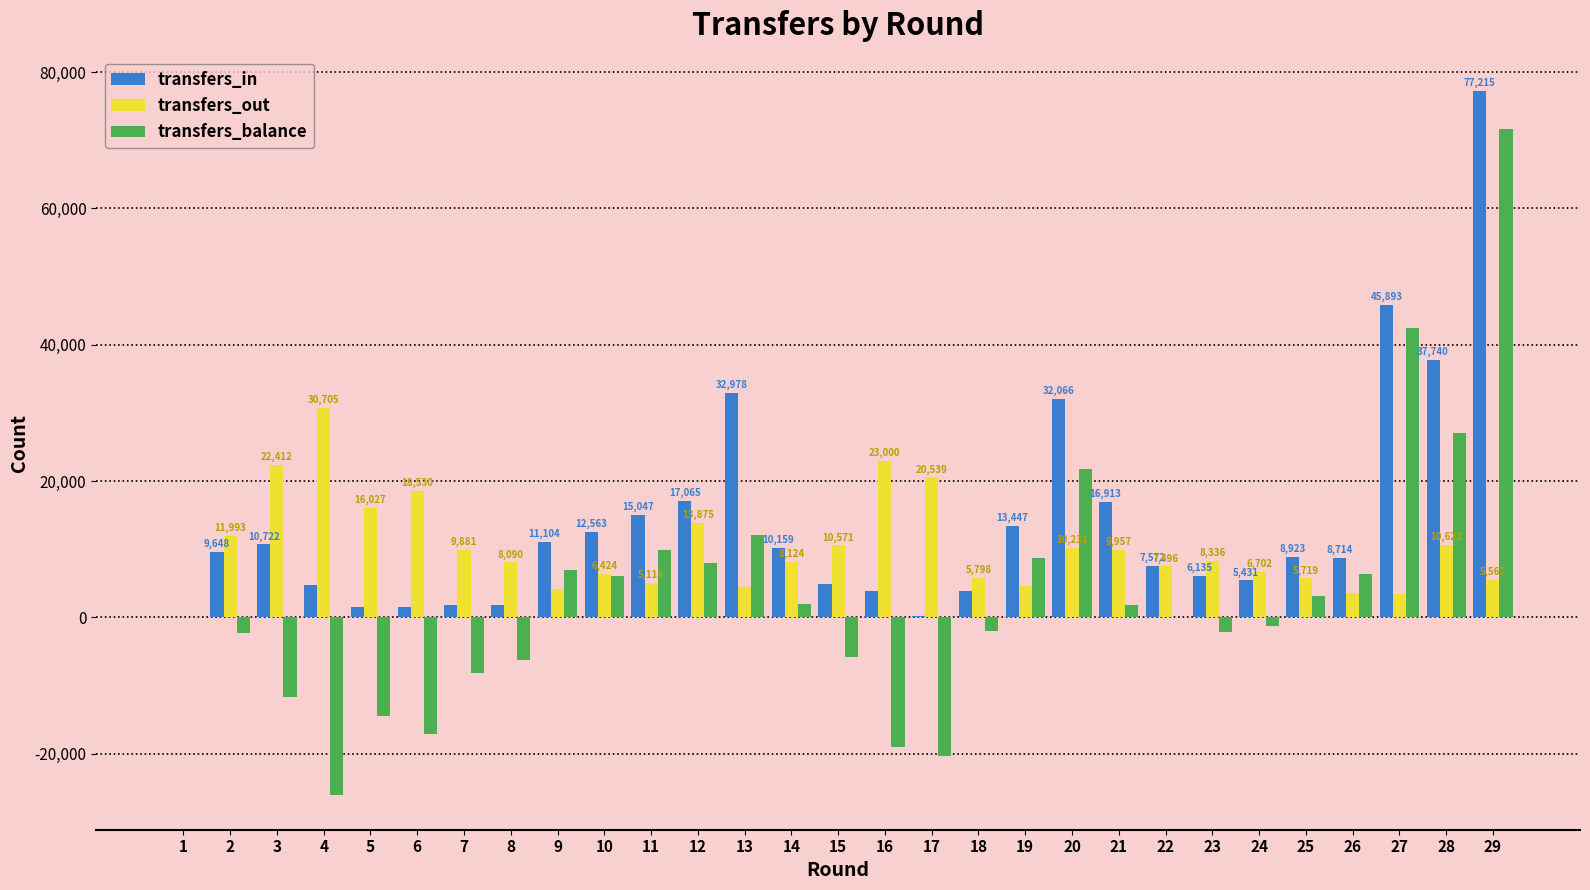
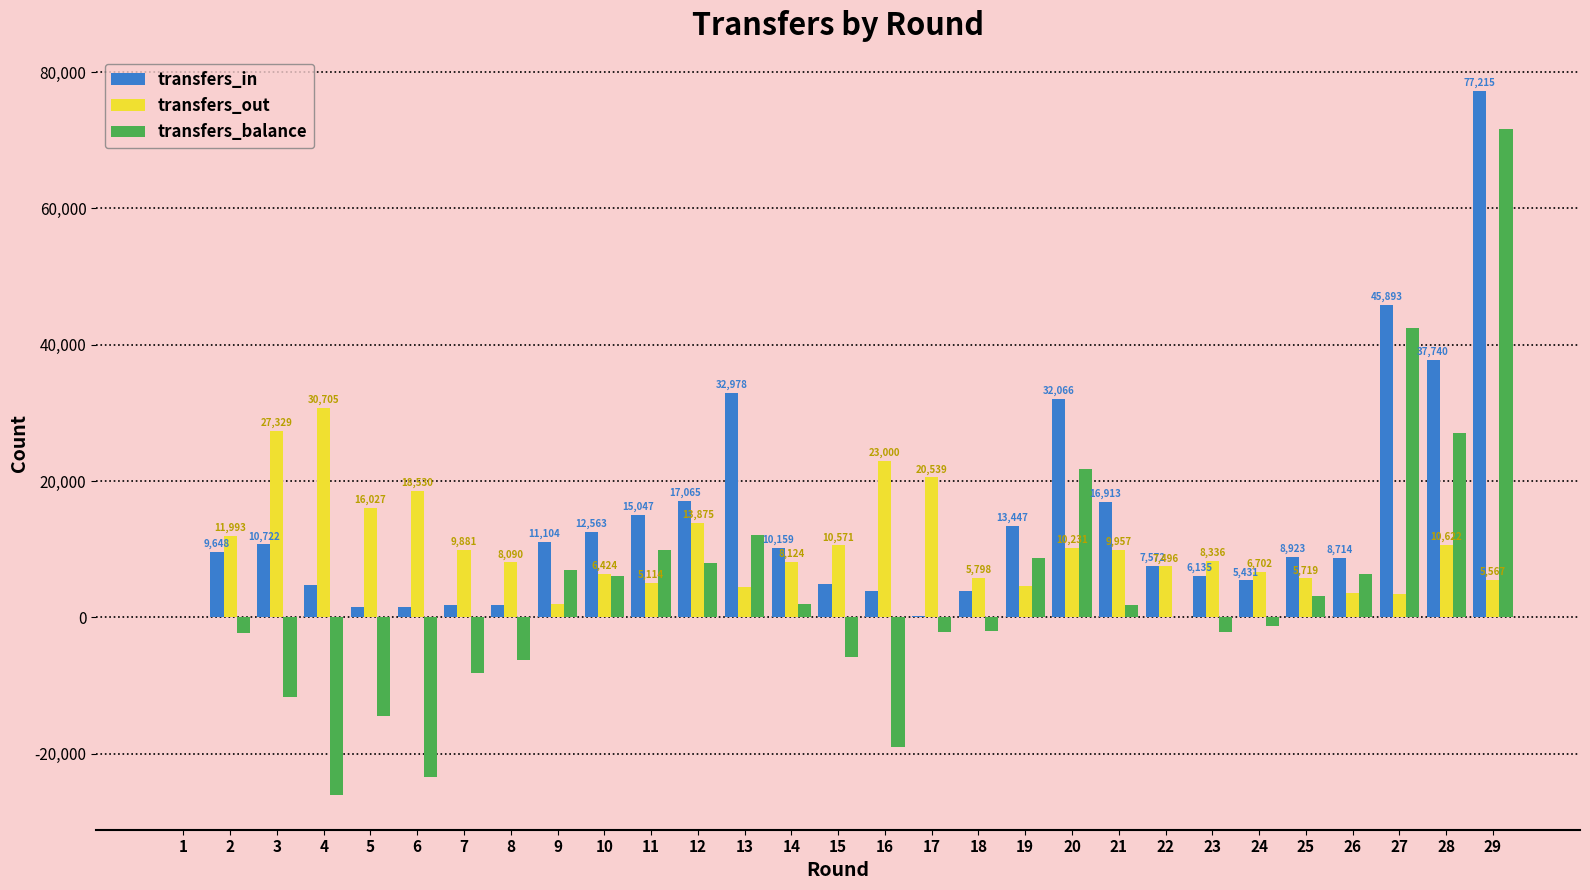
transfers_out, 3: 22,412 -> 27,329
transfers_balance, 6: -17,000 -> -23,000
transfers_out, 9: 4,000 -> 2,000
transfers_balance, 17: -20,000 -> -2,000
